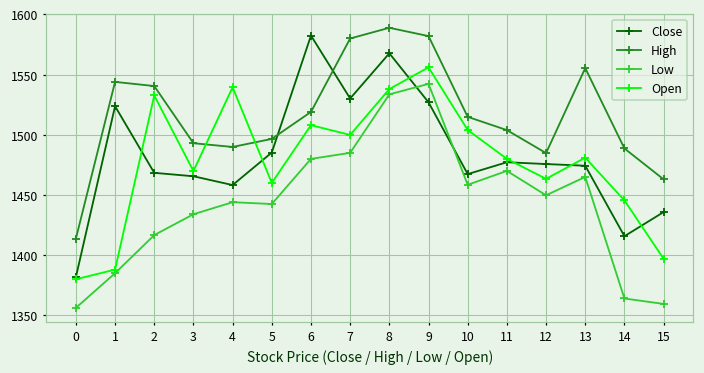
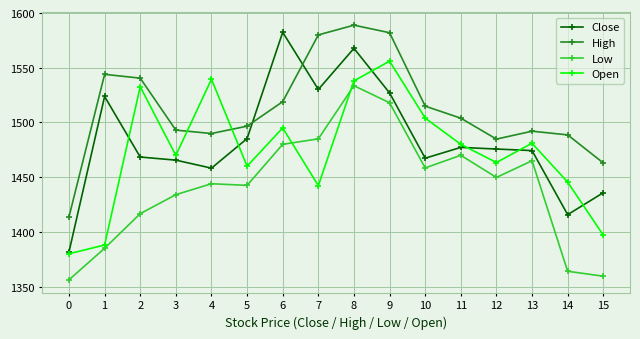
Open, 6: 1508 -> 1495
Open, 7: 1500 -> 1442
Low, 9: 1542 -> 1518
High, 13: 1555 -> 1492
